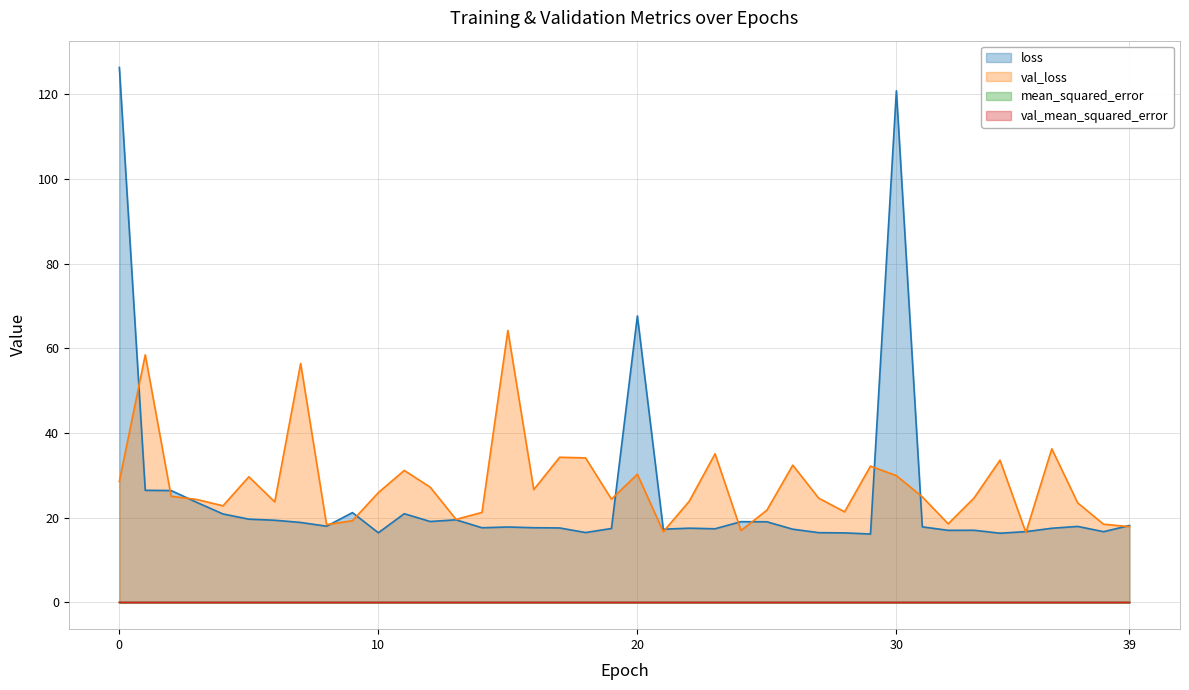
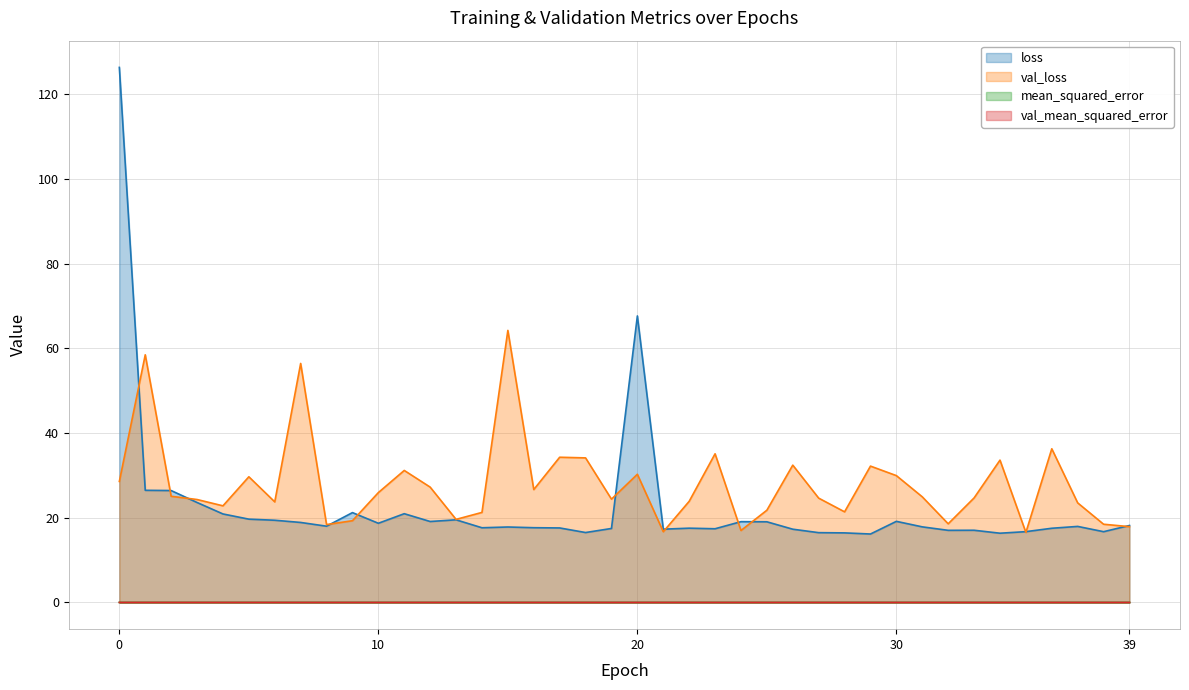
loss, 10: 16 -> 19
loss, 30: 121 -> 19
